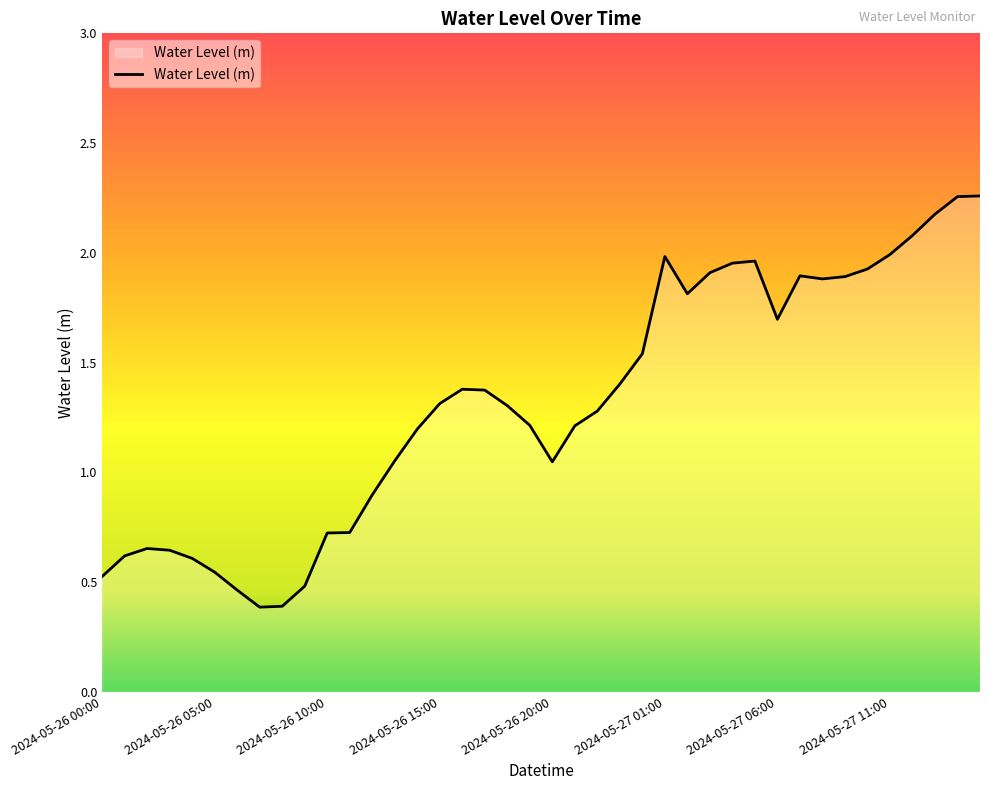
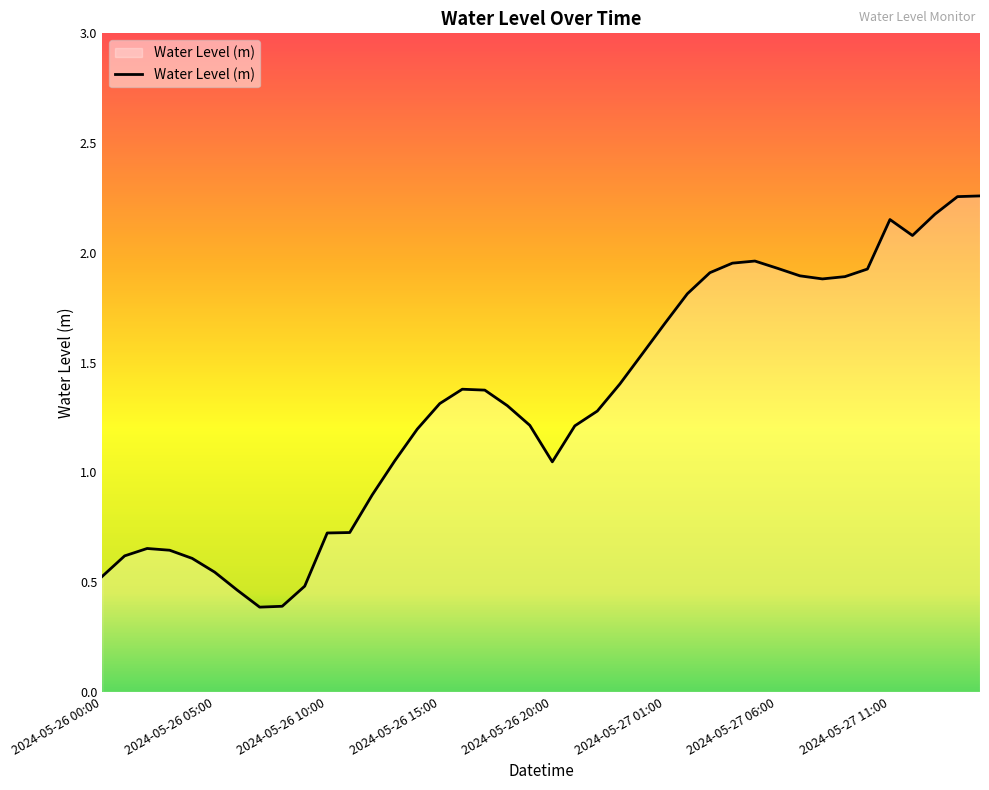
2024-05-27 01:00: 1.98 -> 1.68
2024-05-27 06:00: 1.70 -> 1.93
2024-05-27 11:00: 1.99 -> 2.15
